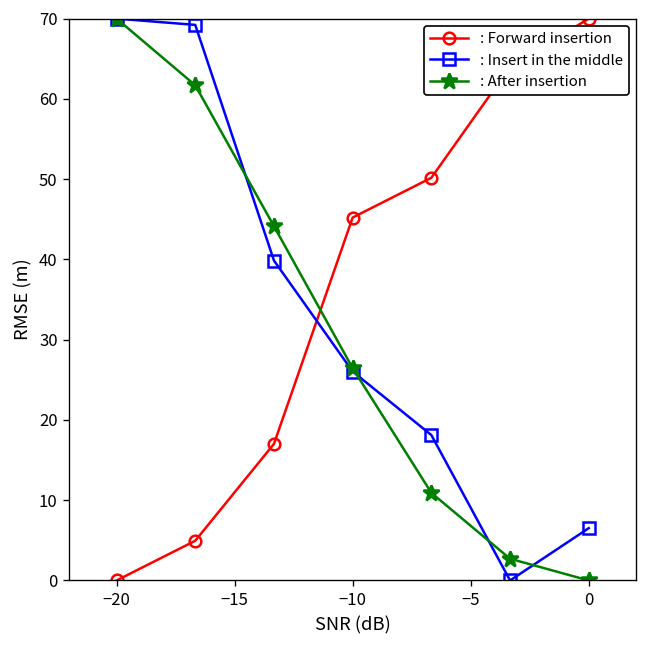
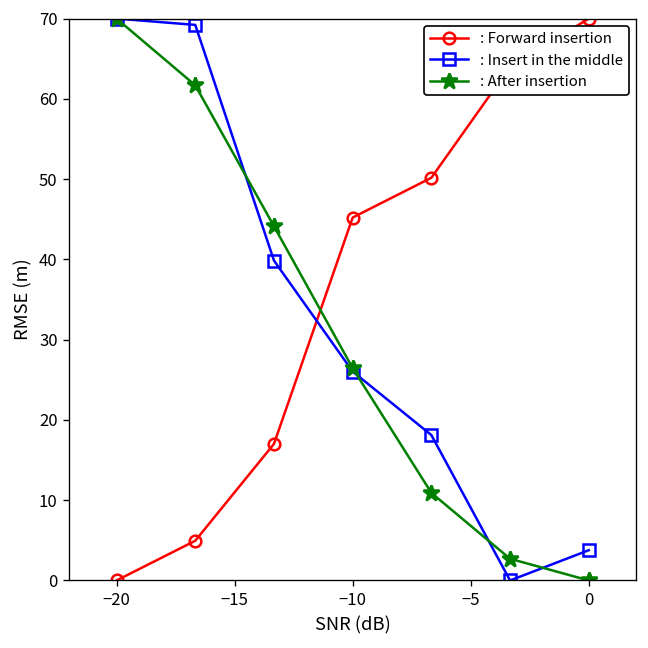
: Insert in the middle, 0: 7 -> 4
